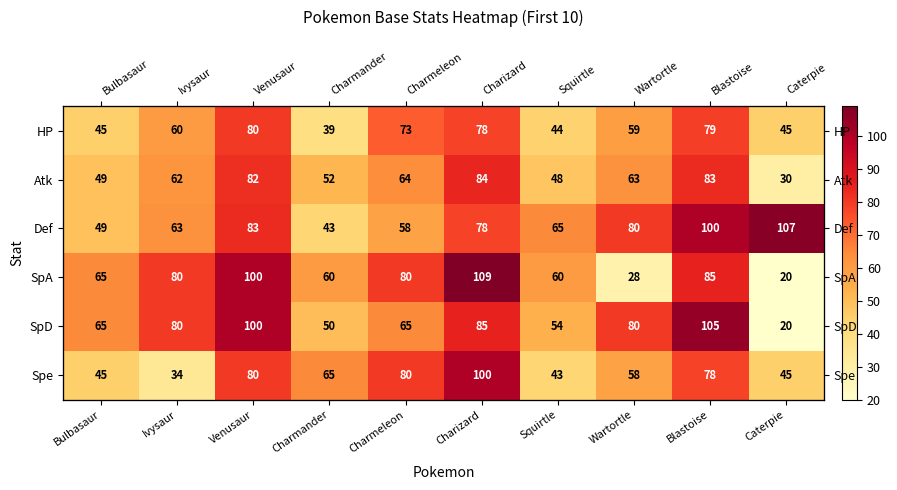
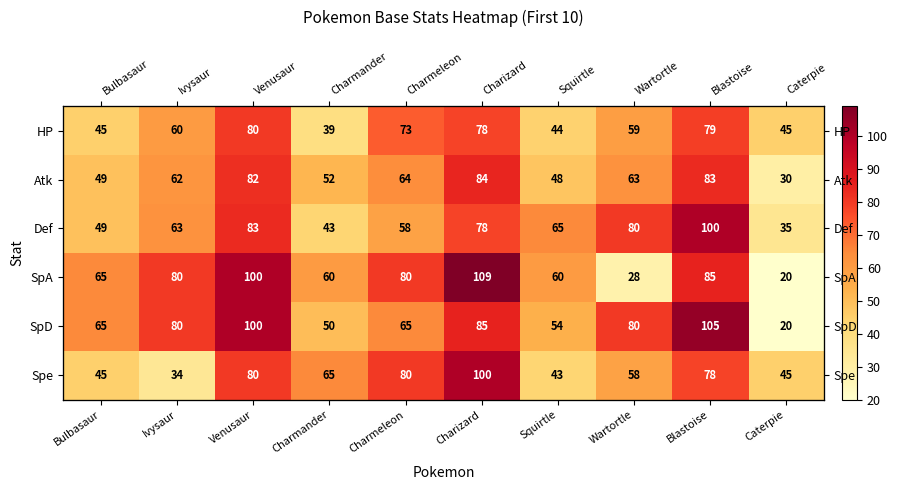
Def, Caterpie: 107 -> 35
